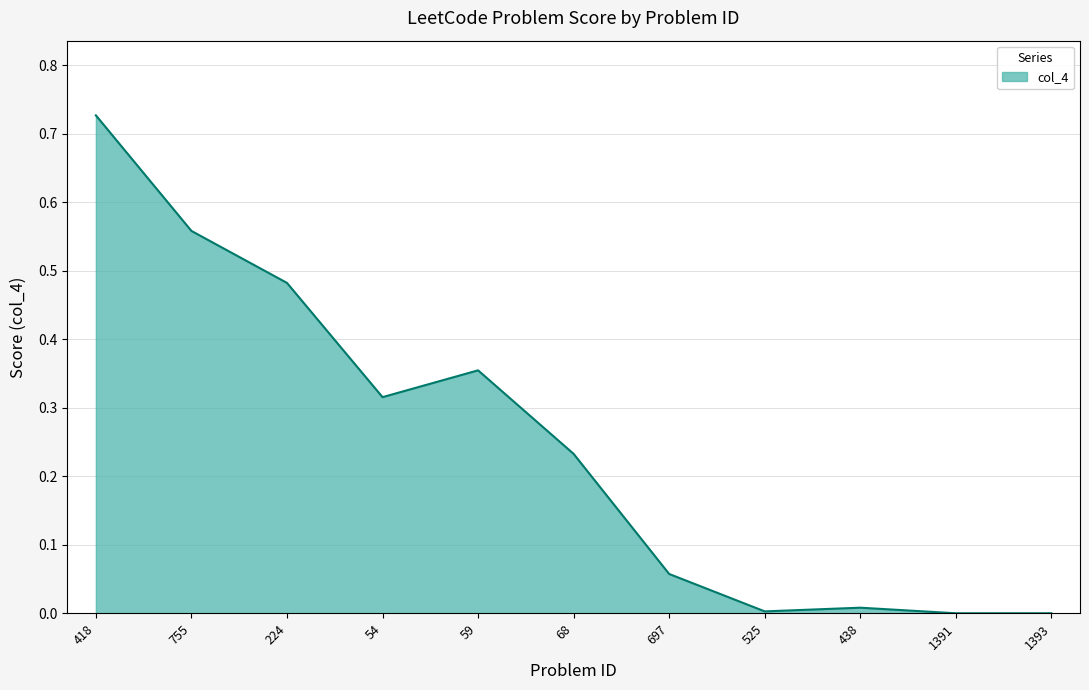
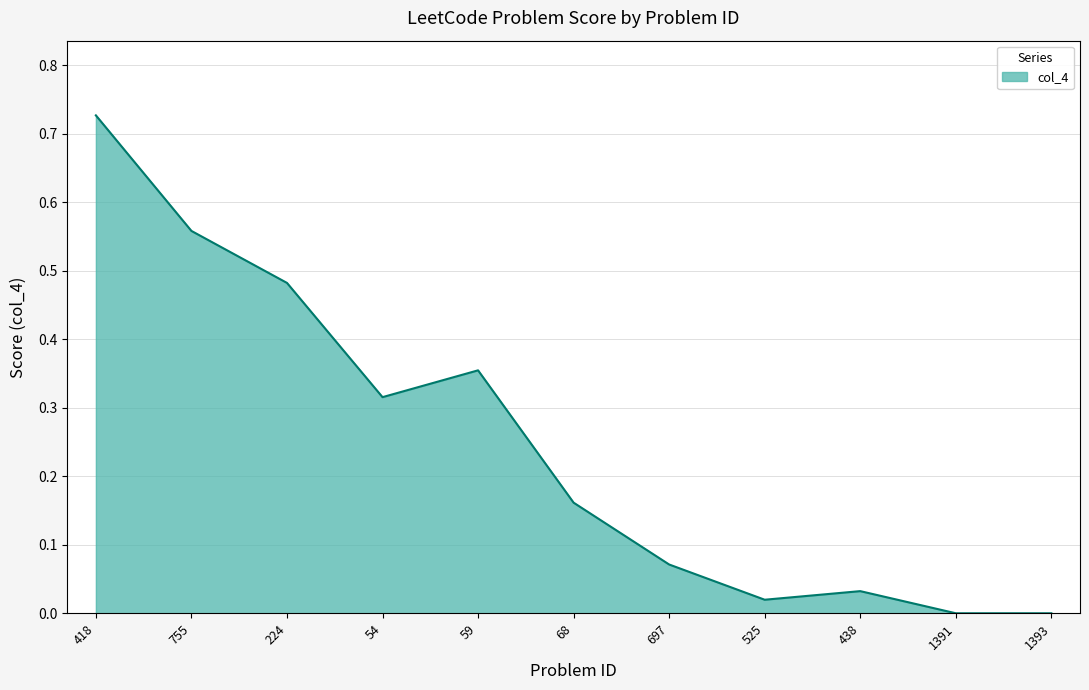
68: 0.23 -> 0.16
697: 0.06 -> 0.07
525: 0.00 -> 0.02
438: 0.01 -> 0.03
